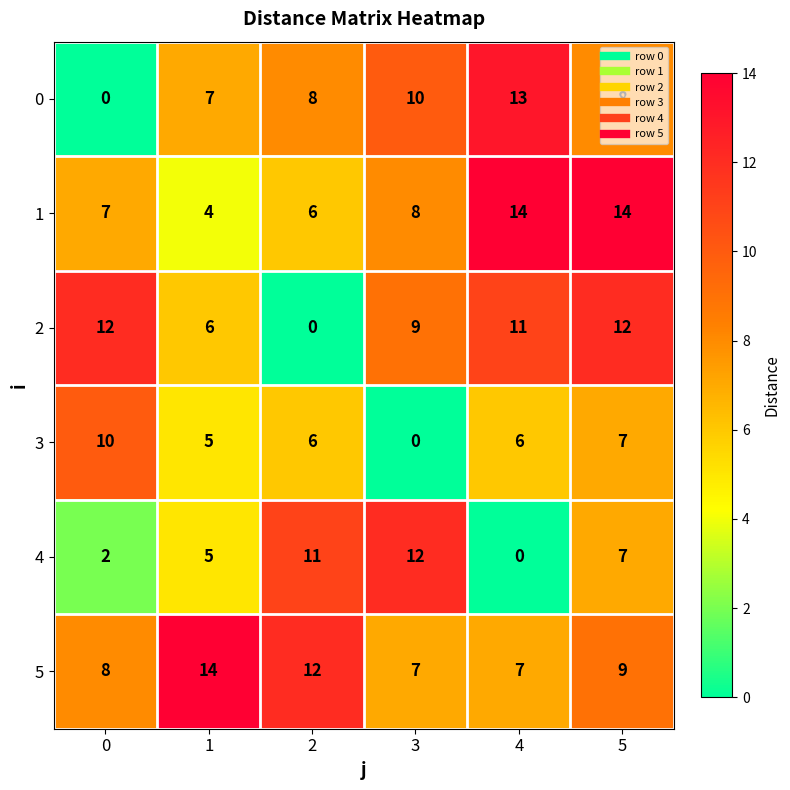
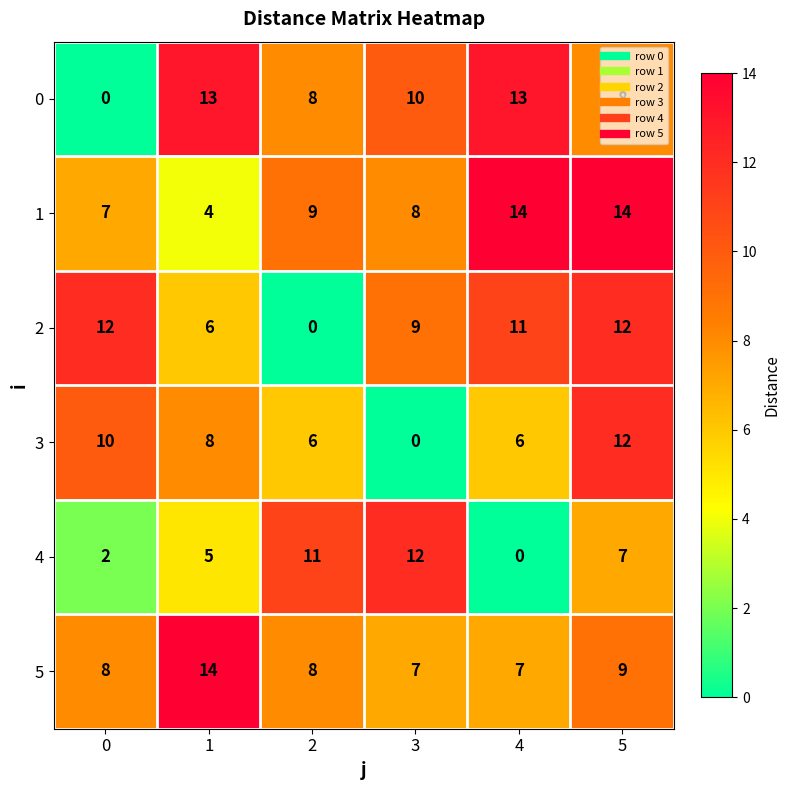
0, 1: 7 -> 13
1, 2: 6 -> 9
3, 1: 5 -> 8
3, 5: 7 -> 12
5, 2: 12 -> 8
